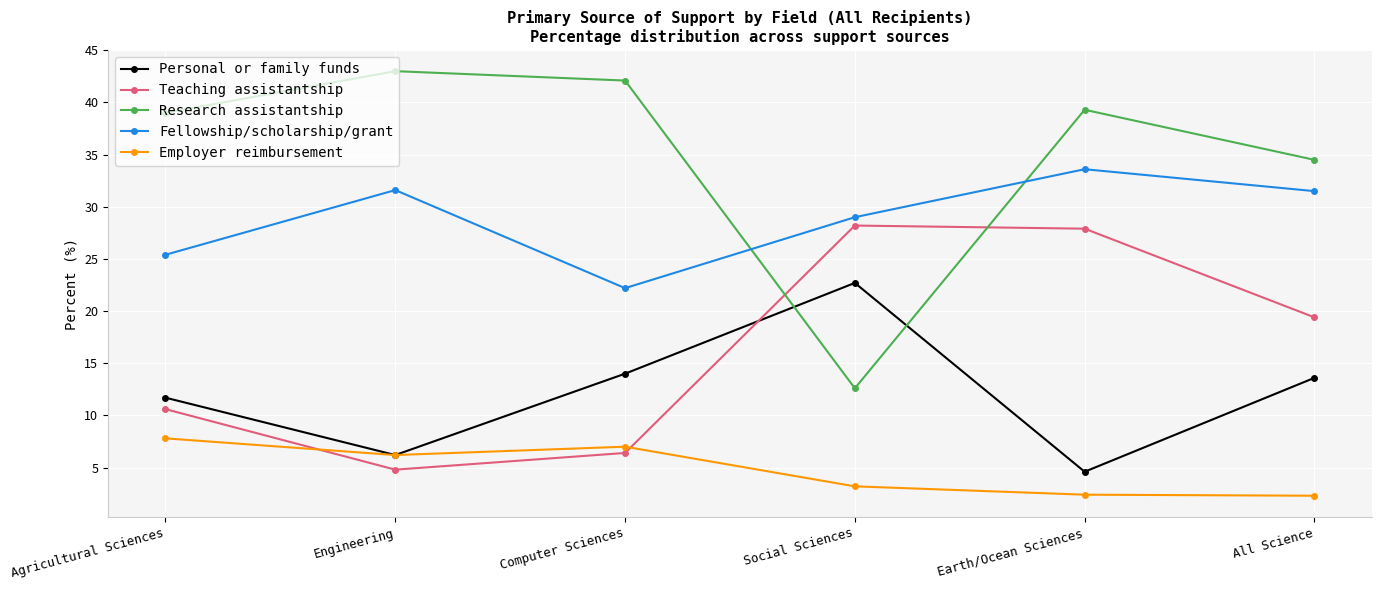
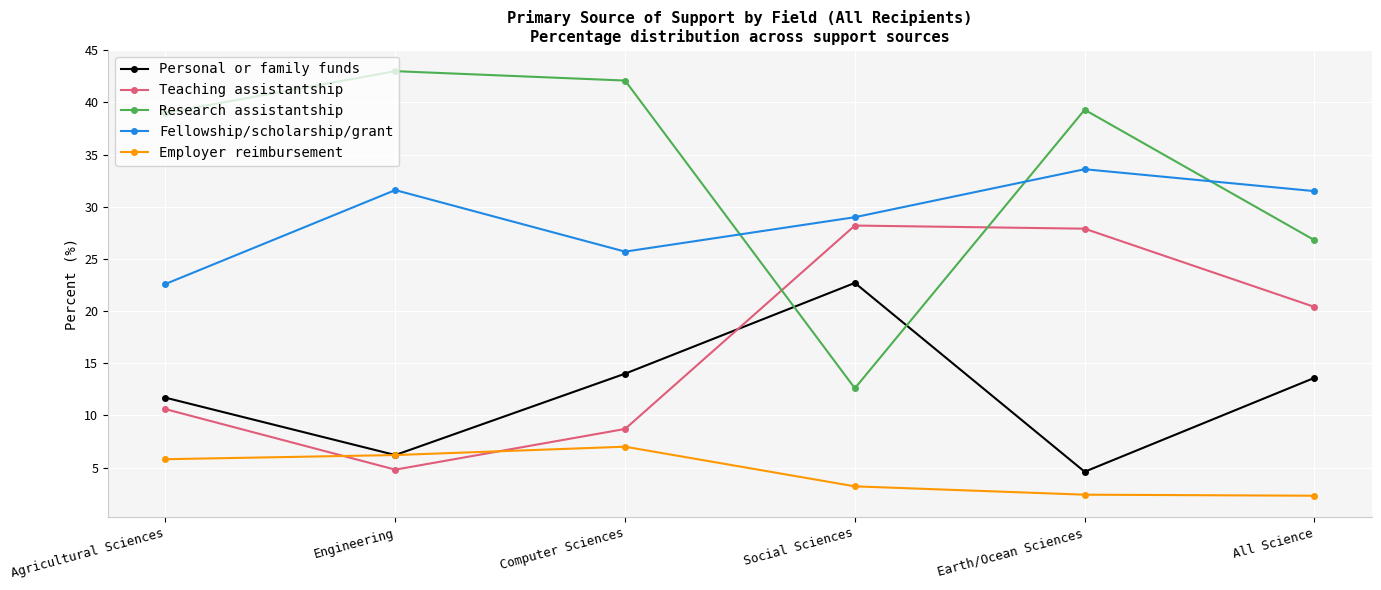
Fellowship/scholarship/grant, Agricultural Sciences: 25.4 -> 22.6
Employer reimbursement, Agricultural Sciences: 7.8 -> 5.8
Teaching assistantship, Computer Sciences: 6.4 -> 8.7
Fellowship/scholarship/grant, Computer Sciences: 22.2 -> 25.7
Teaching assistantship, All Science: 19.4 -> 20.4
Research assistantship, All Science: 34.5 -> 26.8
